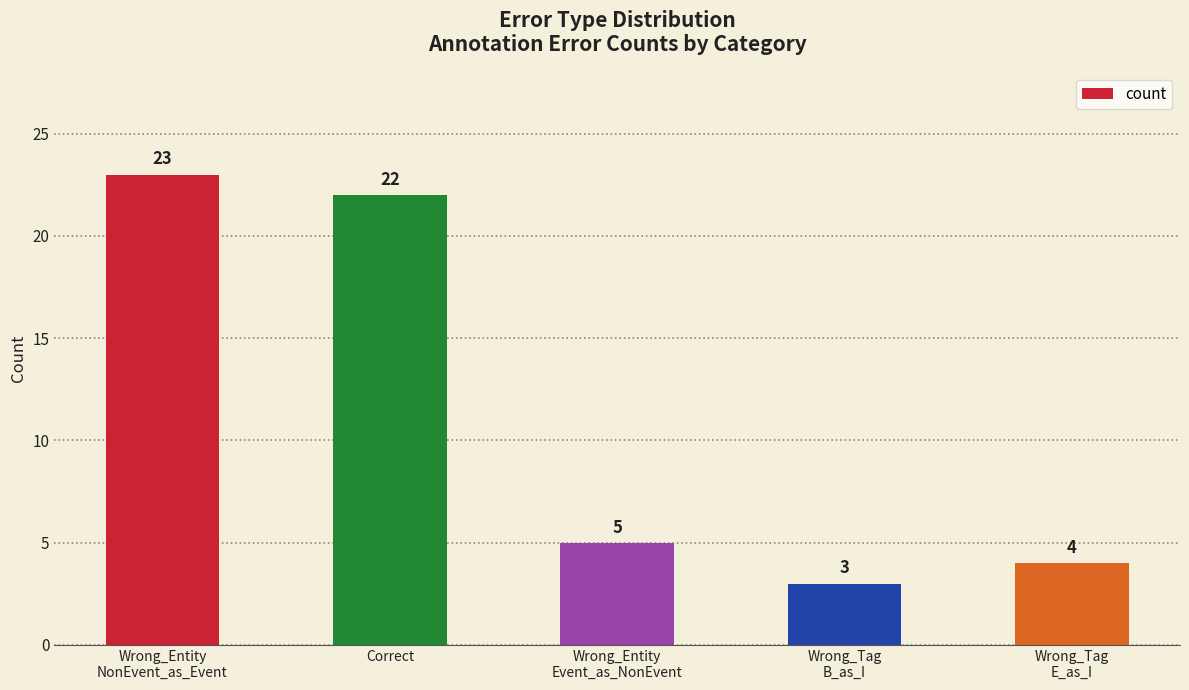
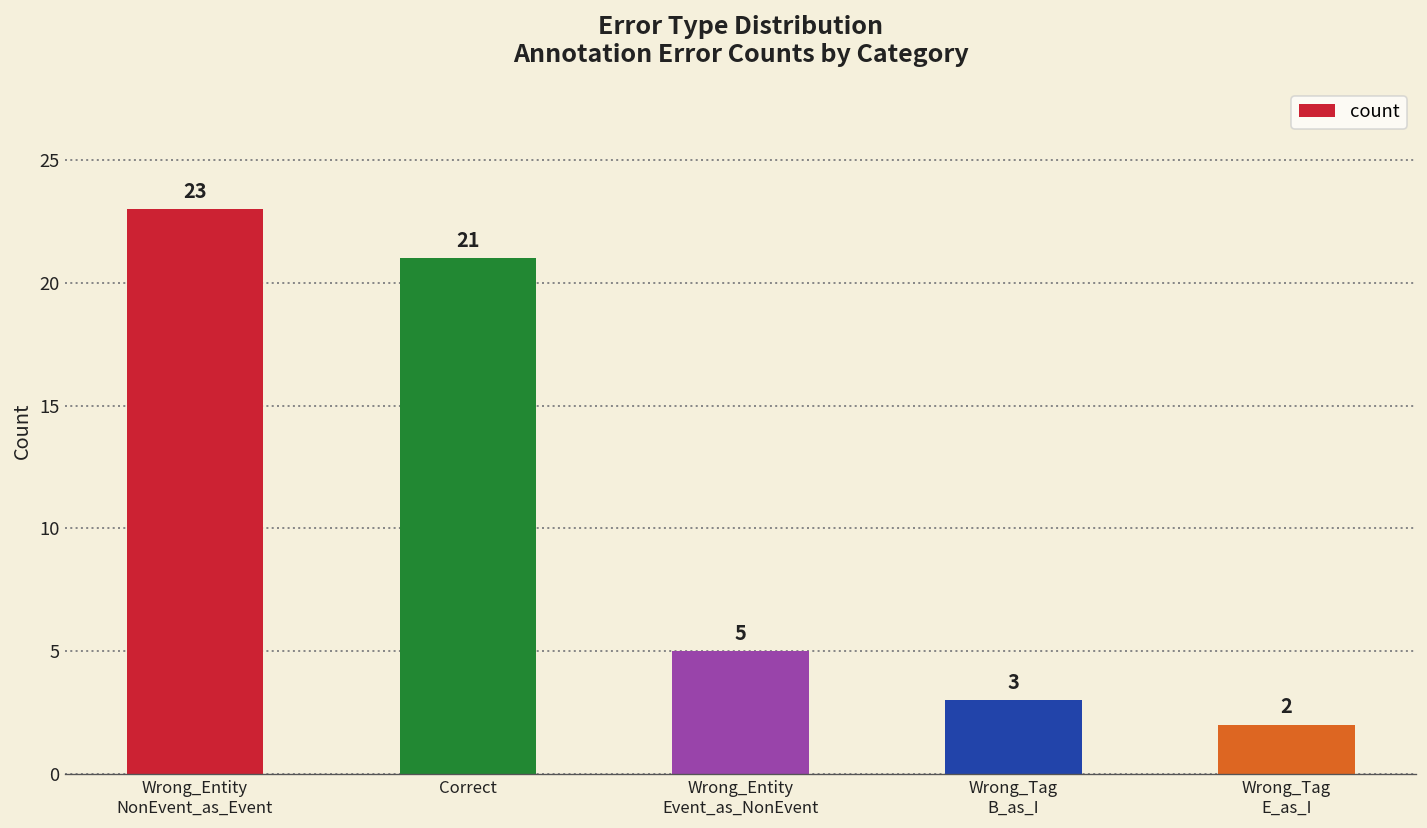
Correct: 22 -> 21
Wrong_Tag E_as_I: 4 -> 2
